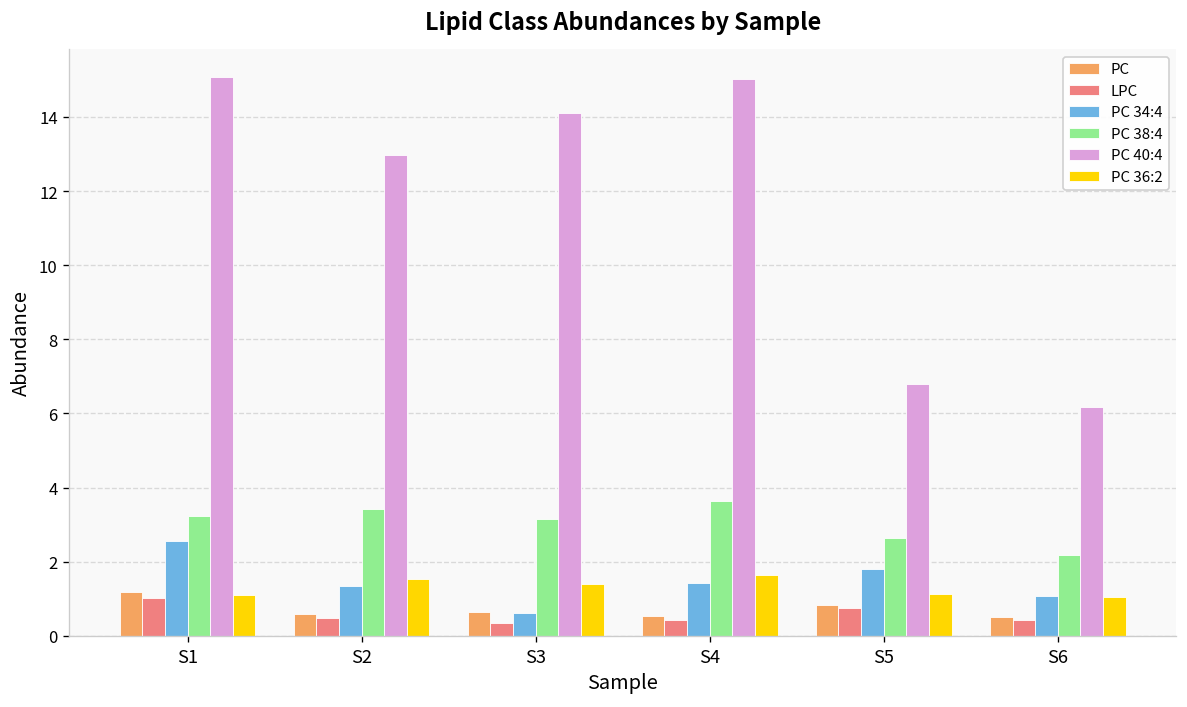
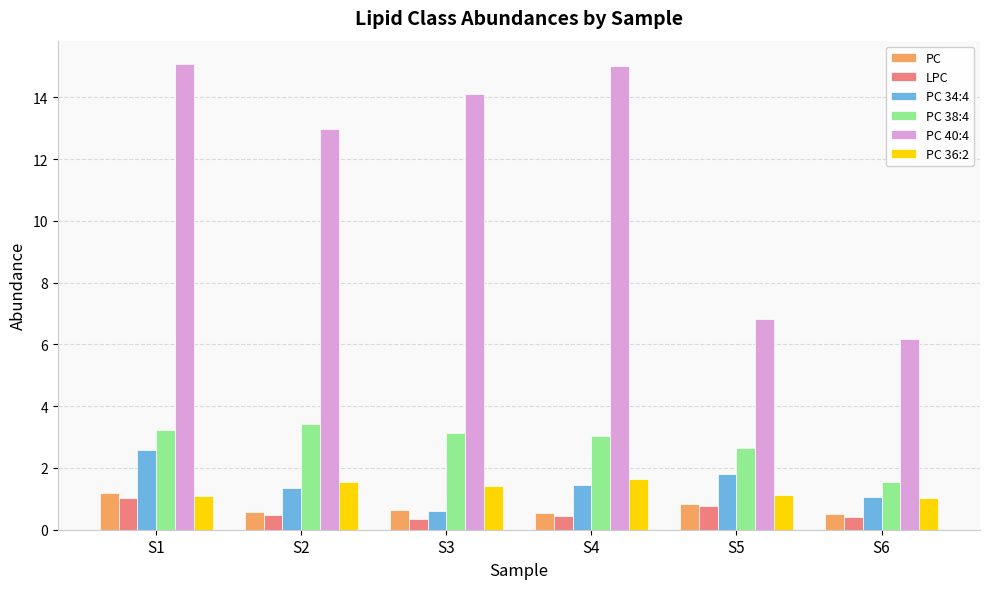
PC 38:4, S4: 3.6 -> 3.0
PC 38:4, S6: 2.2 -> 1.5
